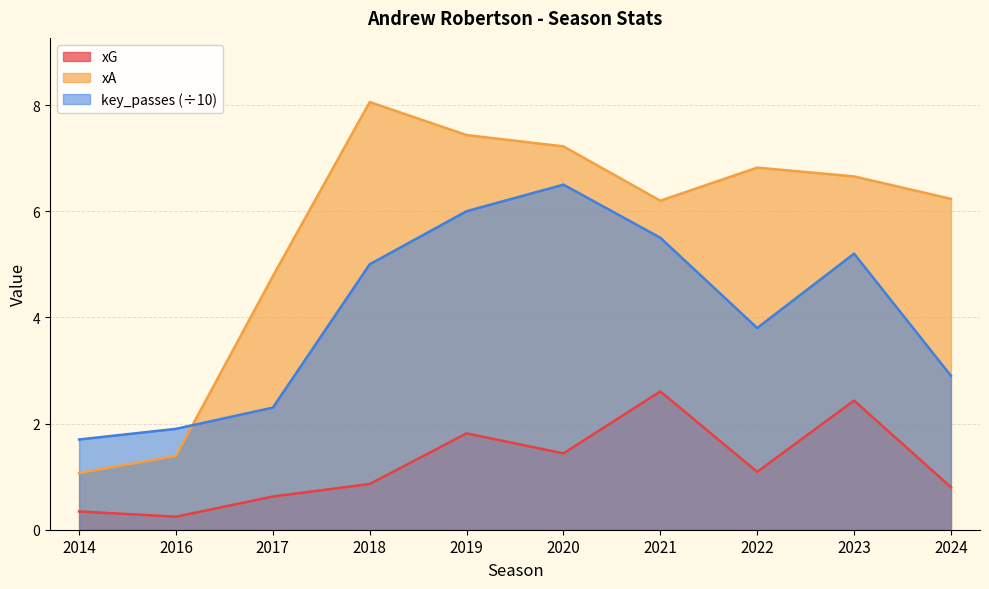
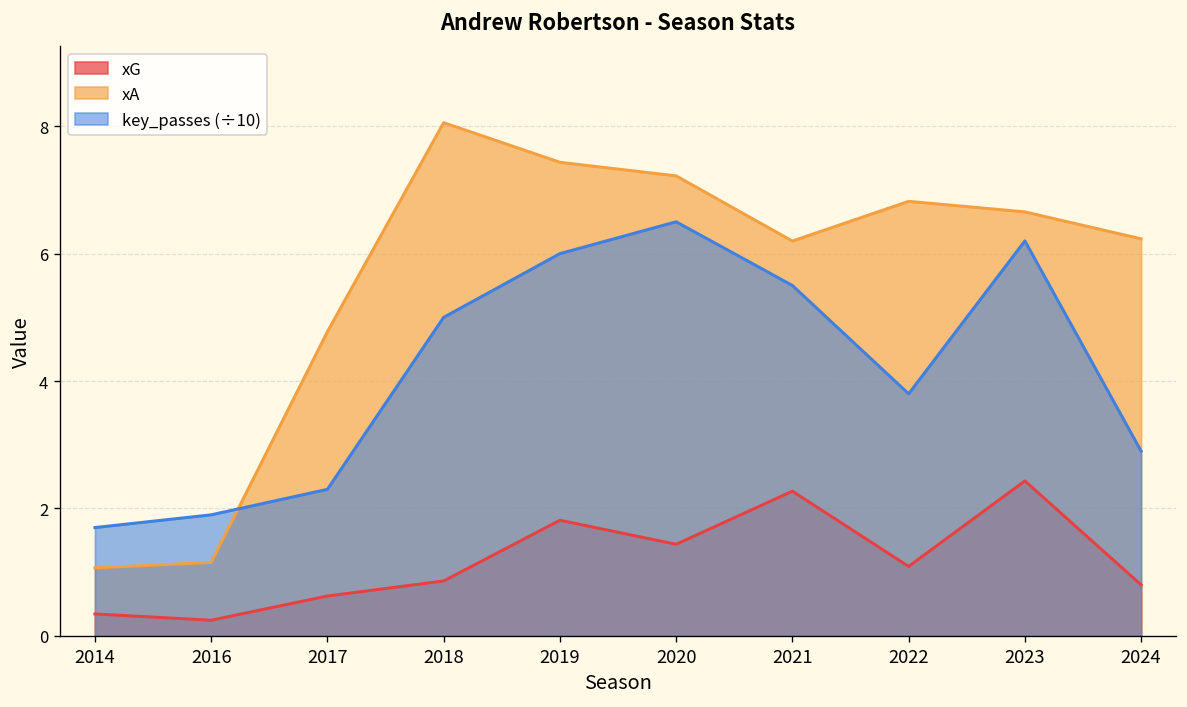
xA, 2016: 1.4 -> 1.2
xG, 2021: 2.6 -> 2.3
key_passes (÷10), 2023: 5.2 -> 6.2
